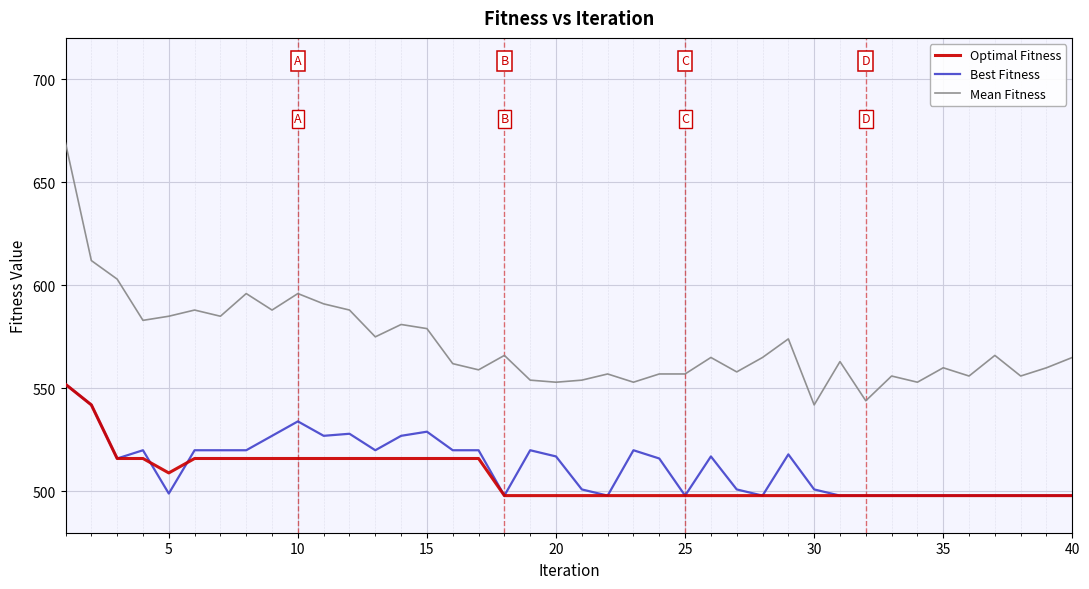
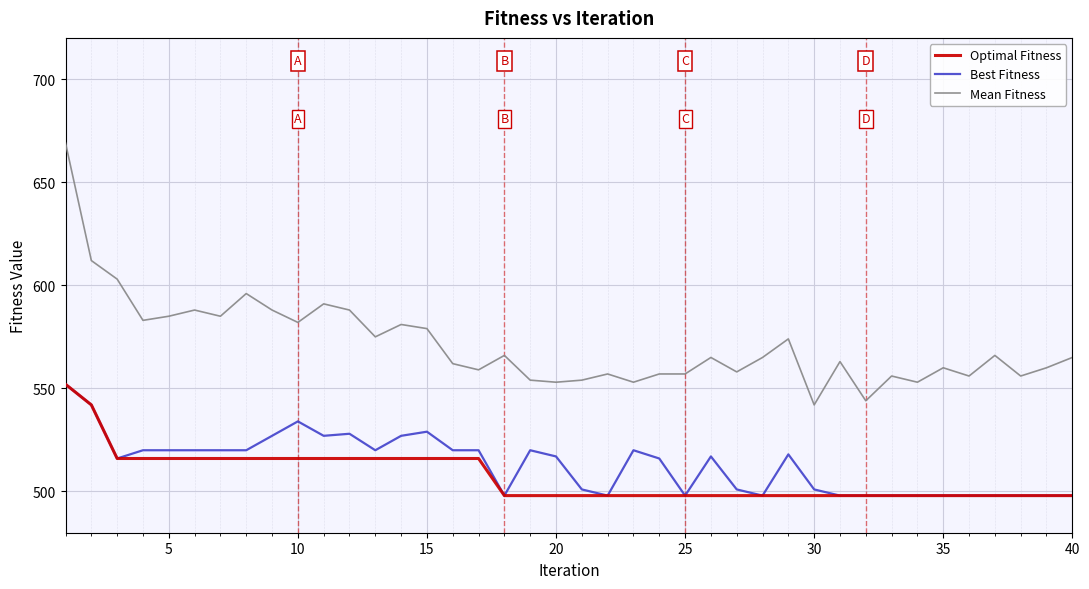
Optimal Fitness, 5: 509 -> 516
Best Fitness, 5: 499 -> 520
Mean Fitness, 10: 596 -> 582
